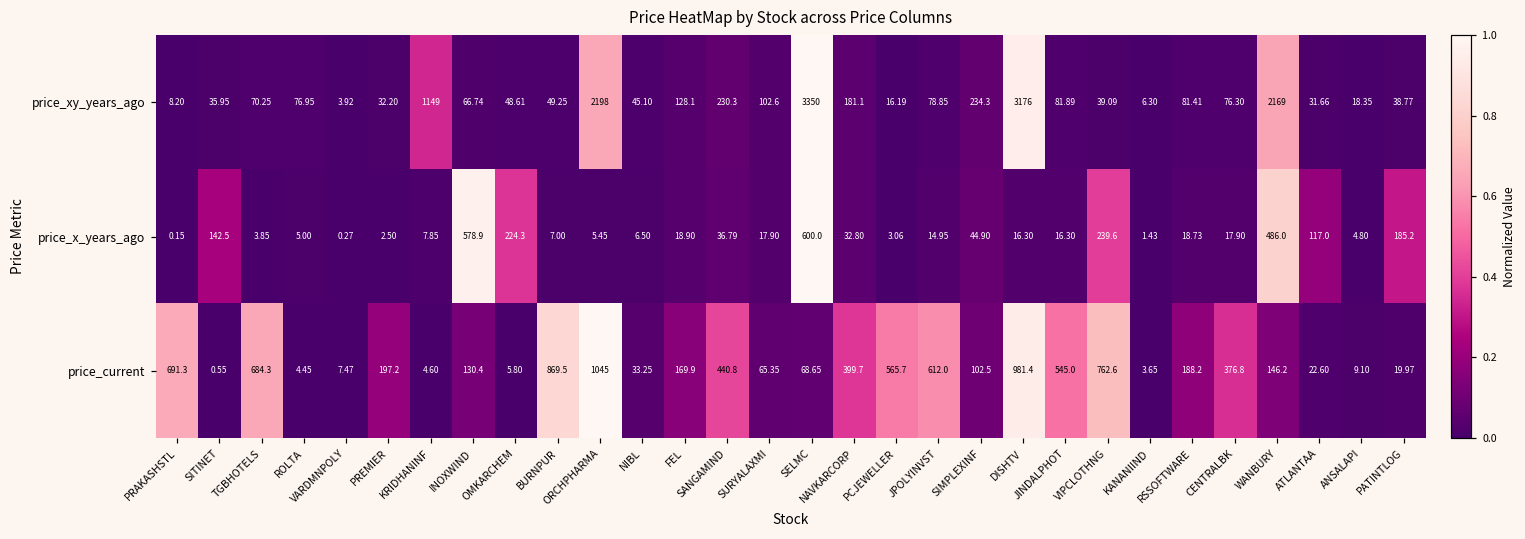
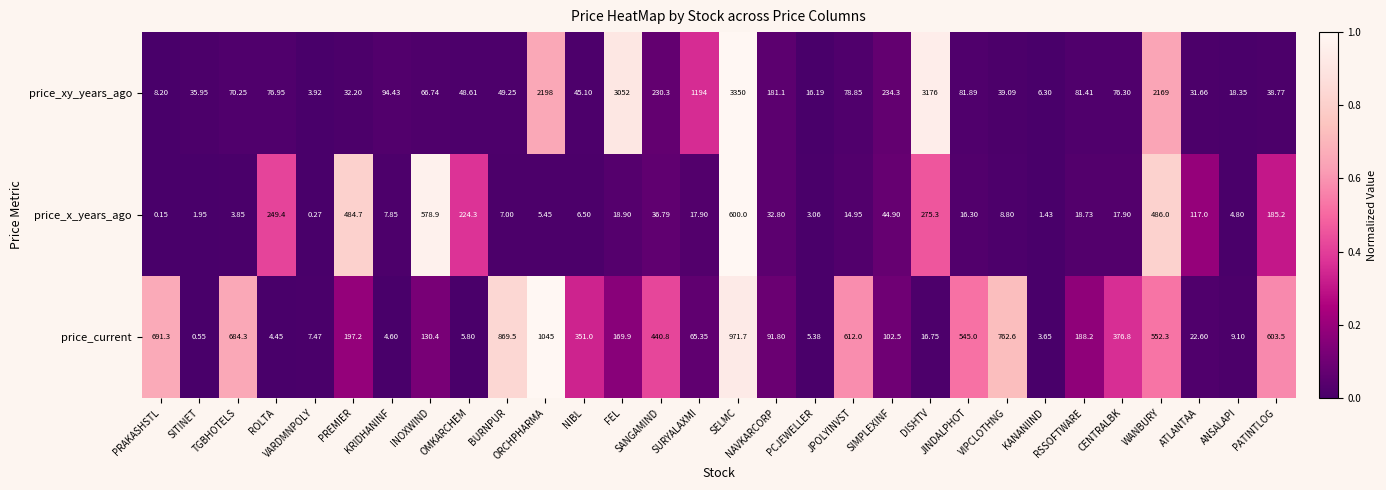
price_xy_years_ago, KRIDHANINF: 1149 -> 94.43
price_xy_years_ago, FEL: 128.1 -> 3052
price_xy_years_ago, SURYALAXMI: 102.6 -> 1194
price_x_years_ago, SITINET: 142.5 -> 1.95
price_x_years_ago, ROLTA: 5.00 -> 249.4
price_x_years_ago, PREMIER: 2.50 -> 484.7
price_x_years_ago, DISHTV: 16.30 -> 275.3
price_x_years_ago, VIPCLOTHNG: 239.6 -> 8.80
price_current, NIBL: 33.25 -> 351.0
price_current, SELMC: 68.65 -> 971.7
price_current, NAVKARCORP: 399.7 -> 91.80
price_current, PCJEWELLER: 565.7 -> 5.38
price_current, DISHTV: 981.4 -> 16.75
price_current, WANBURY: 146.2 -> 552.3
price_current, PATINTLOG: 19.97 -> 603.5
